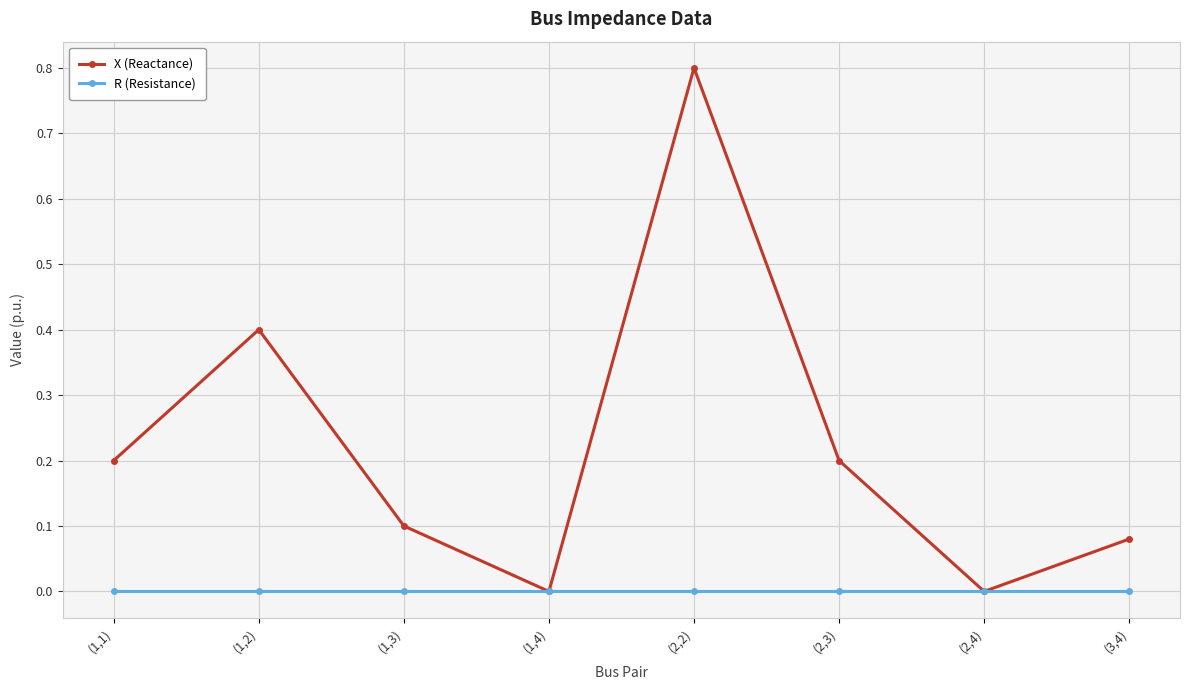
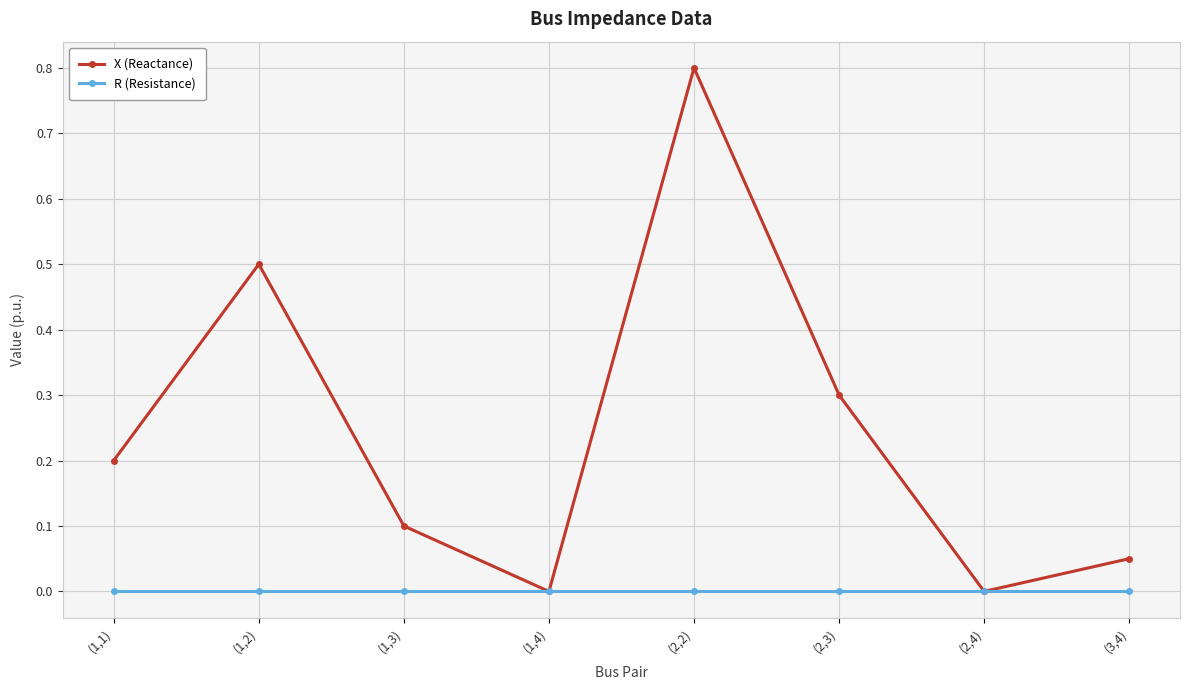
X (Reactance), (1,2): 0.4 -> 0.5
X (Reactance), (2,3): 0.2 -> 0.3
X (Reactance), (3,4): 0.08 -> 0.05
